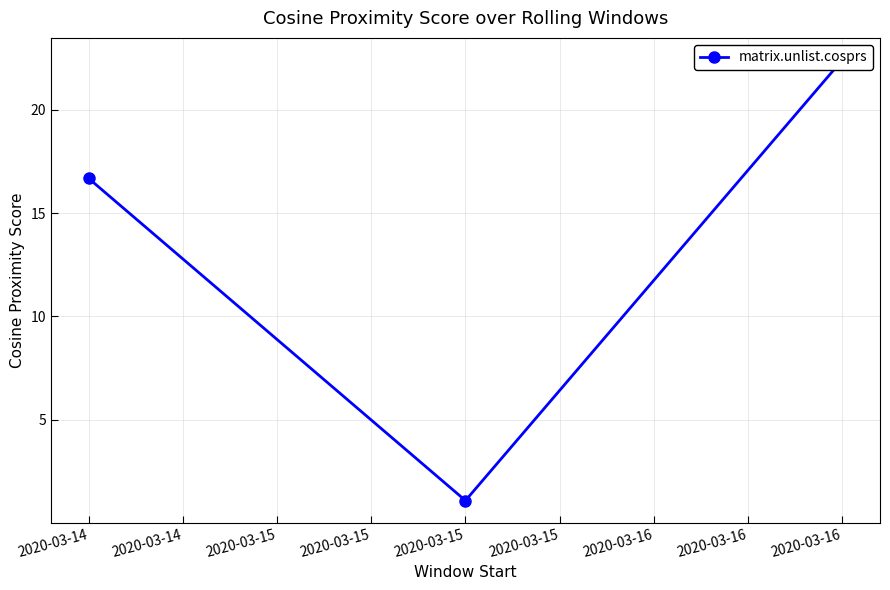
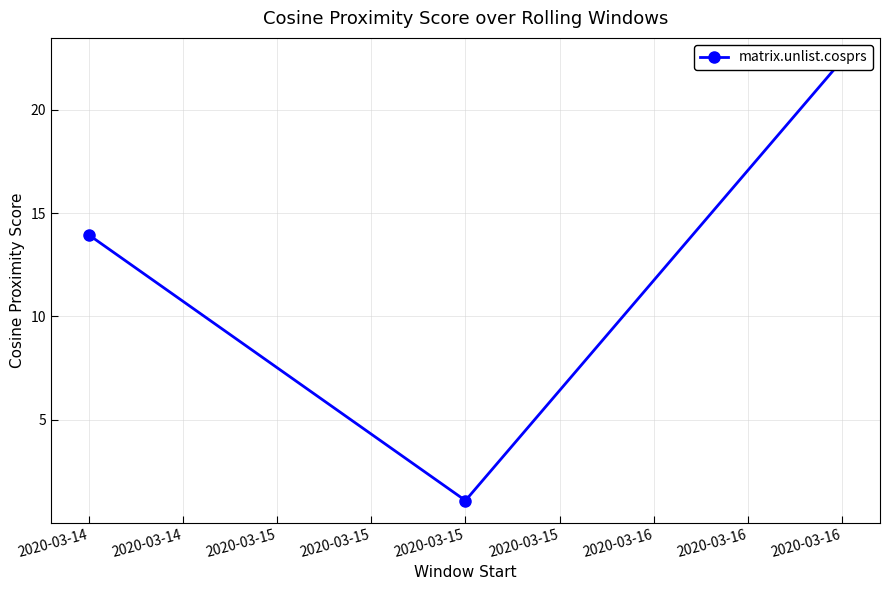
2020-03-14: 16.7 -> 14.0
